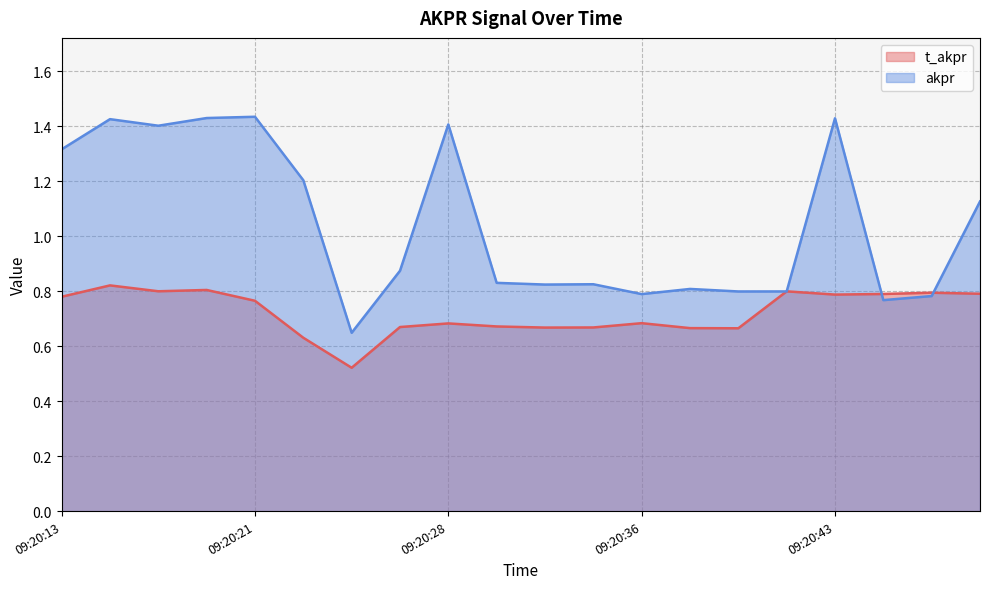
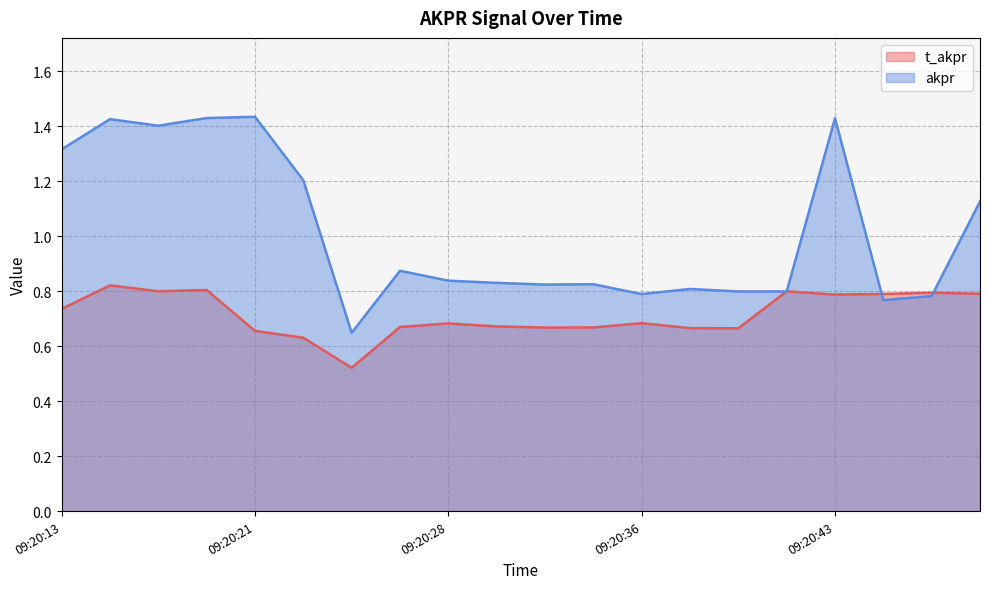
t_akpr, 09:20:13: 0.78 -> 0.74
t_akpr, 09:20:21: 0.76 -> 0.66
akpr, 09:20:28: 1.41 -> 0.84
